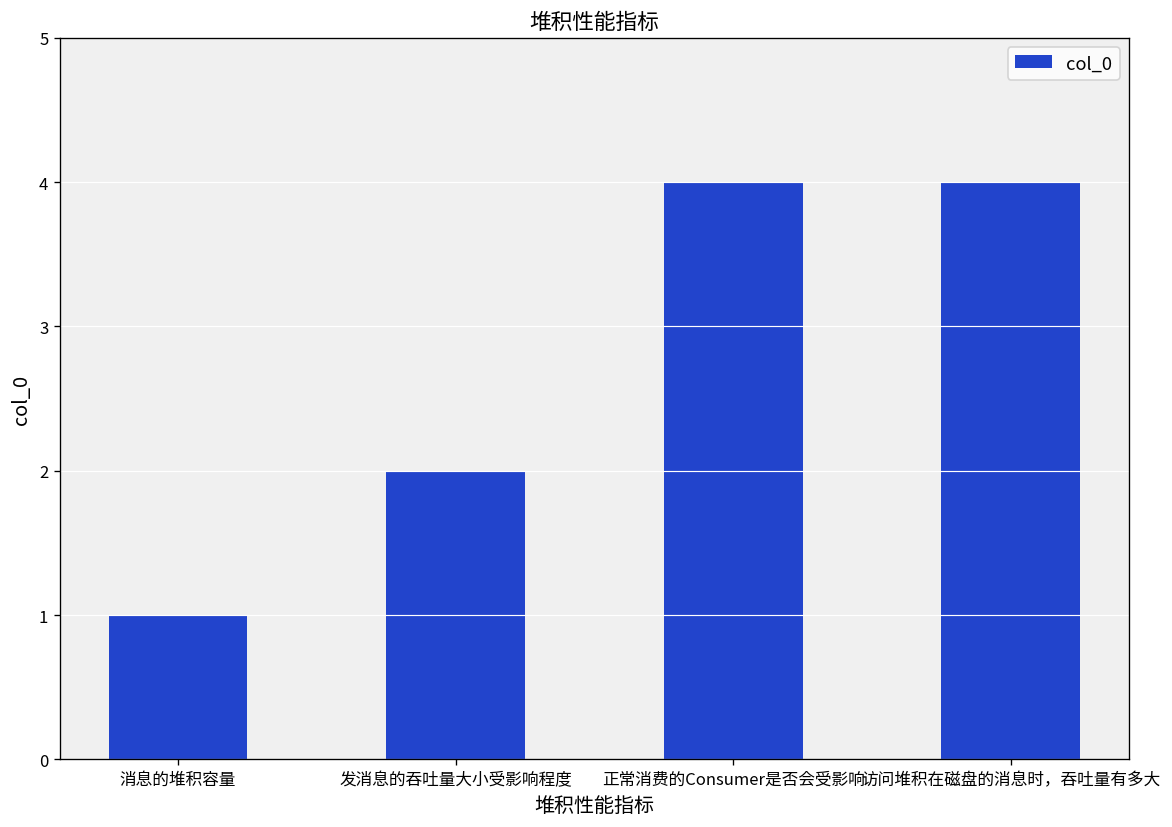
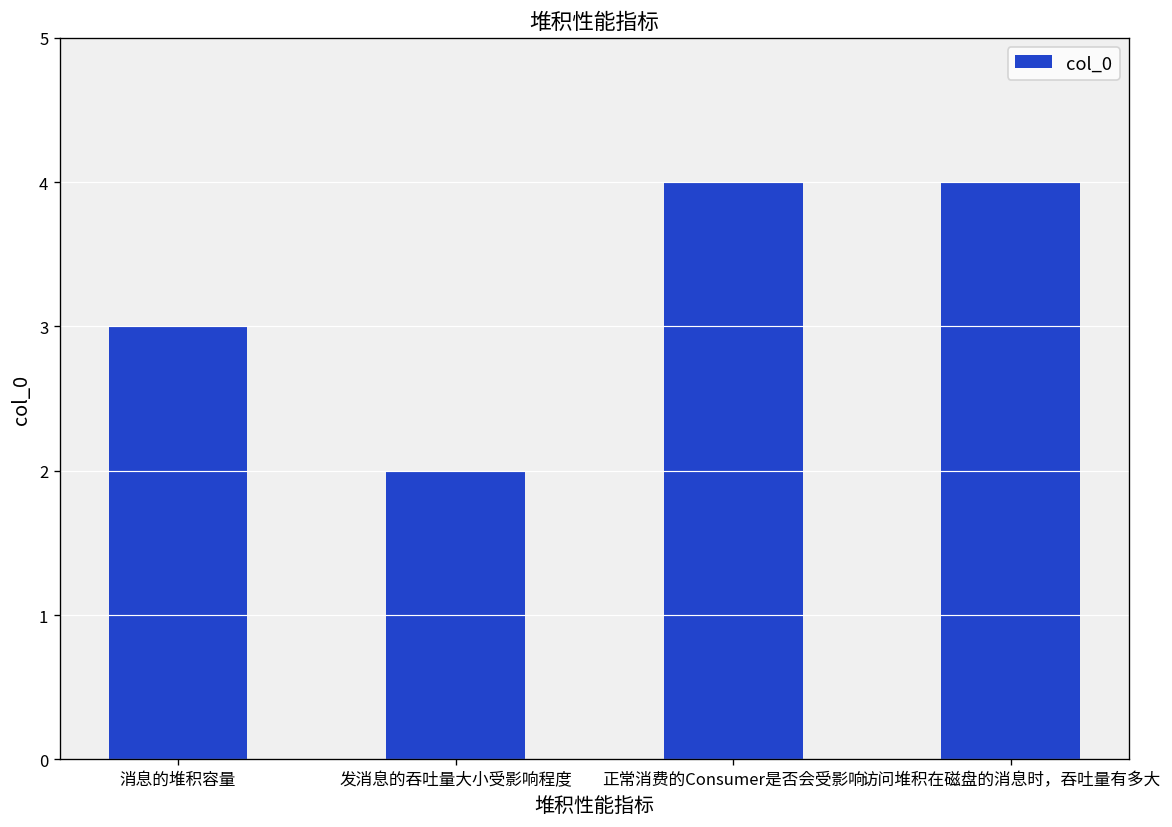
消息的堆积容量: 1 -> 3
